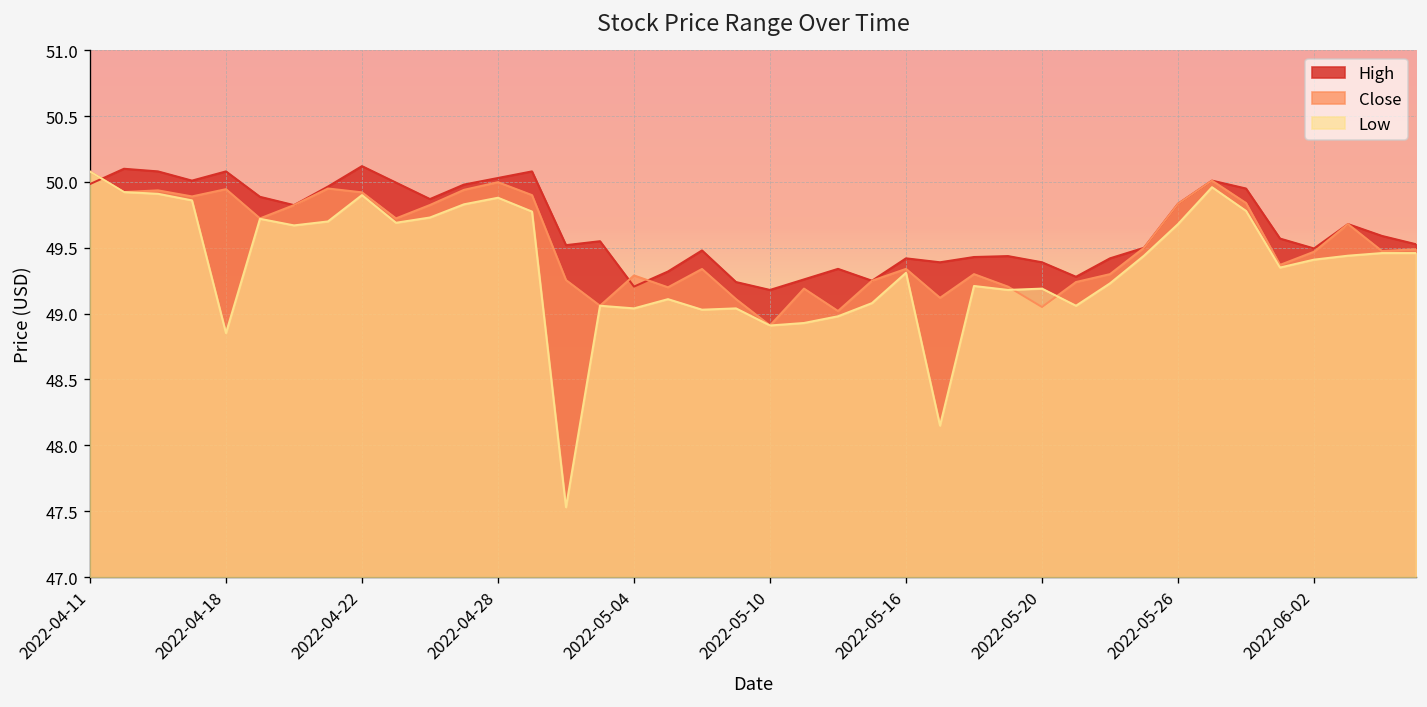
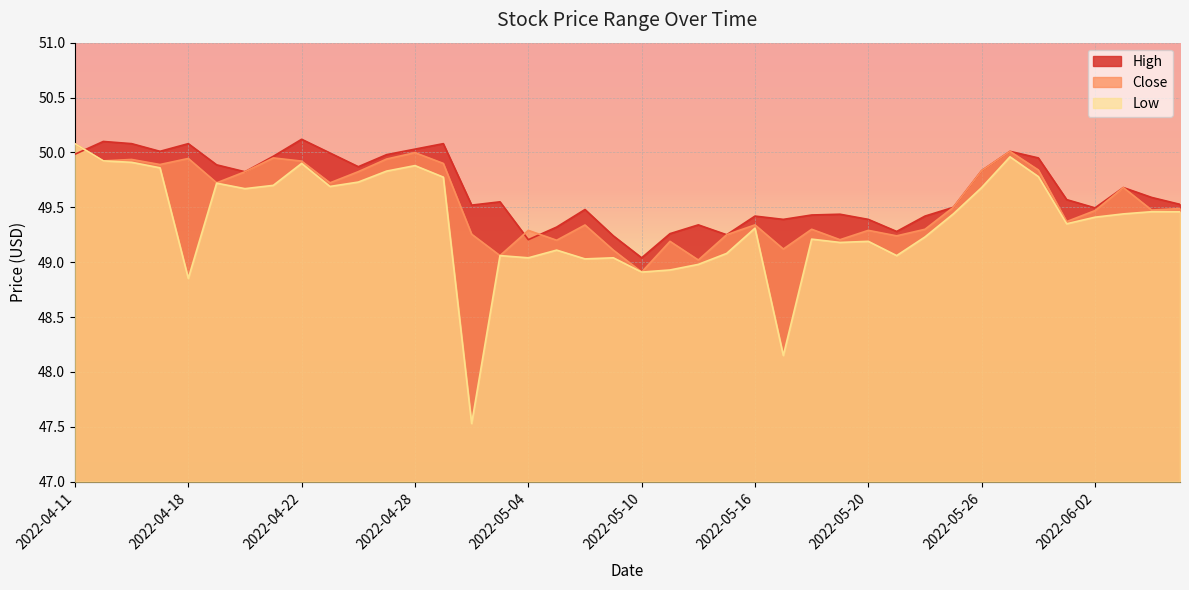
High, 2022-05-10: 49.18 -> 49.04
Close, 2022-05-20: 49.05 -> 49.29
